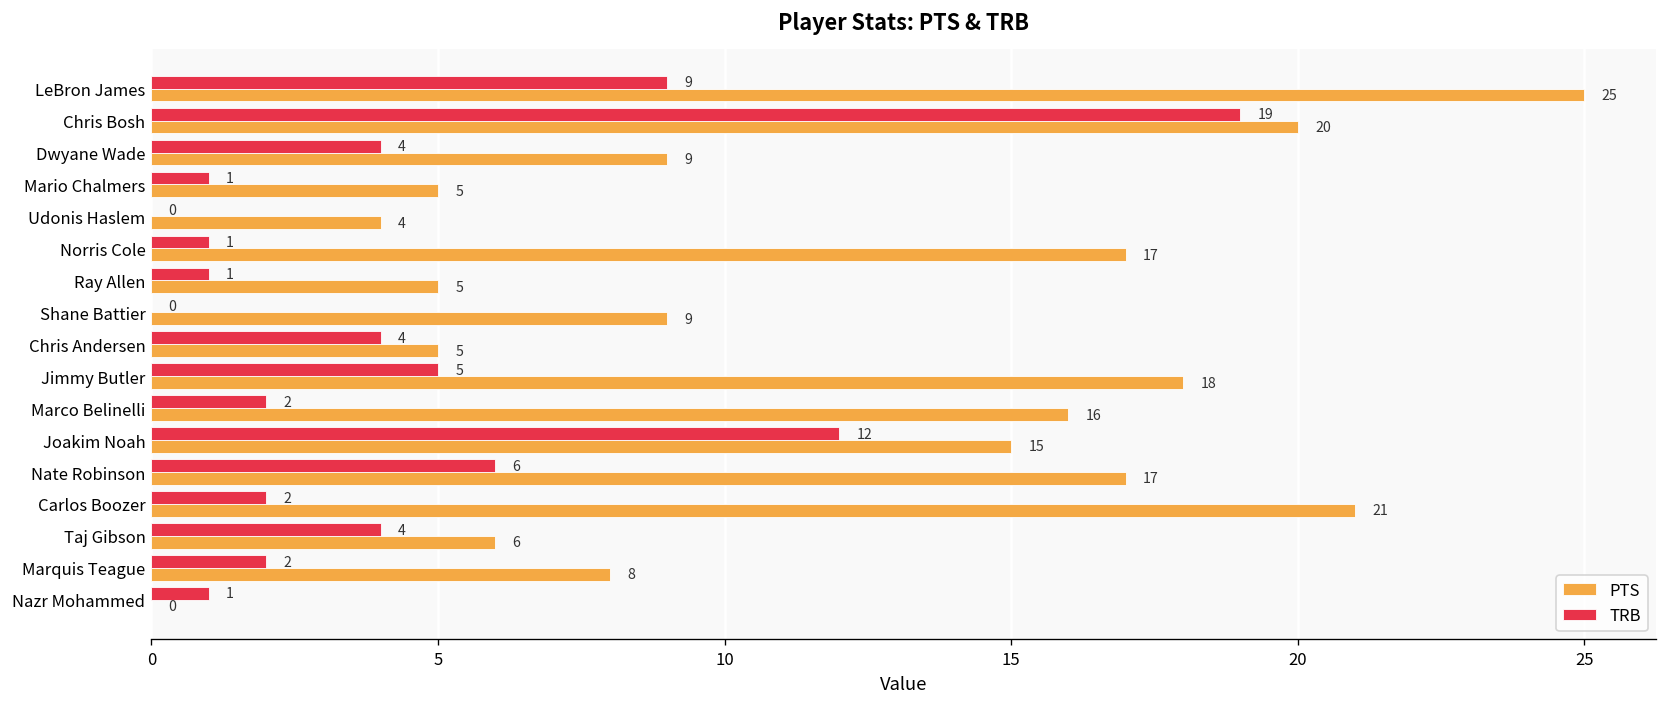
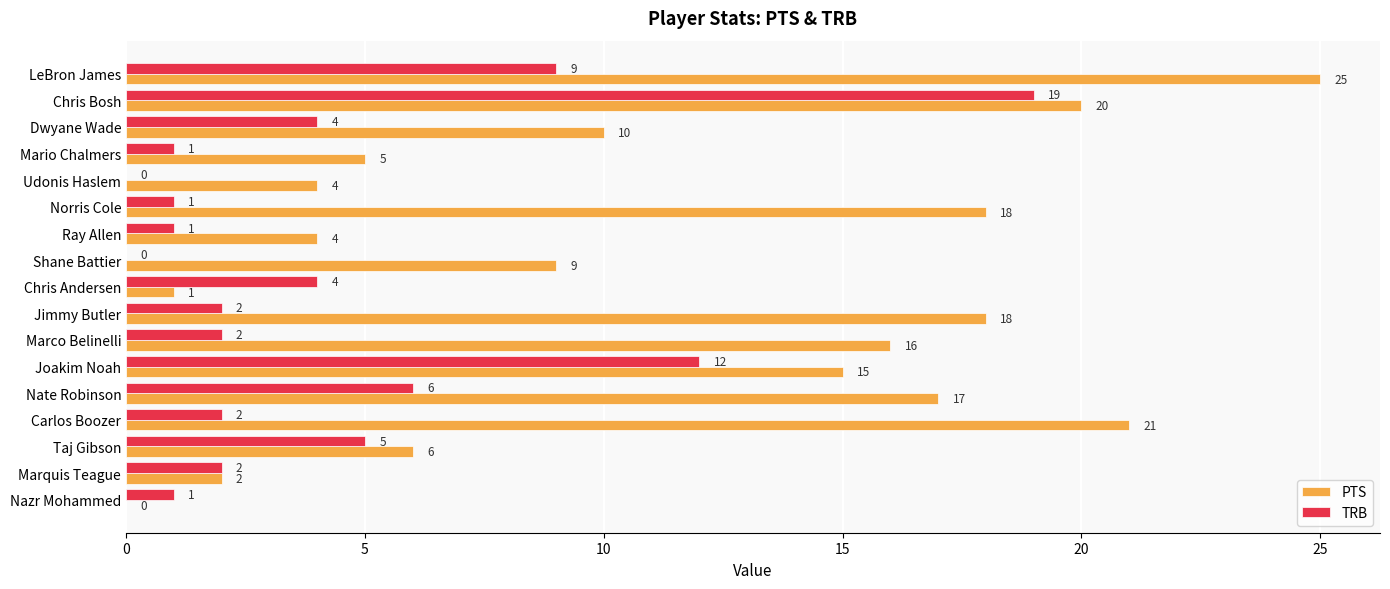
PTS, Dwyane Wade: 9 -> 10
PTS, Norris Cole: 17 -> 18
PTS, Ray Allen: 5 -> 4
PTS, Chris Andersen: 5 -> 1
TRB, Jimmy Butler: 5 -> 2
TRB, Taj Gibson: 4 -> 5
PTS, Marquis Teague: 8 -> 2
